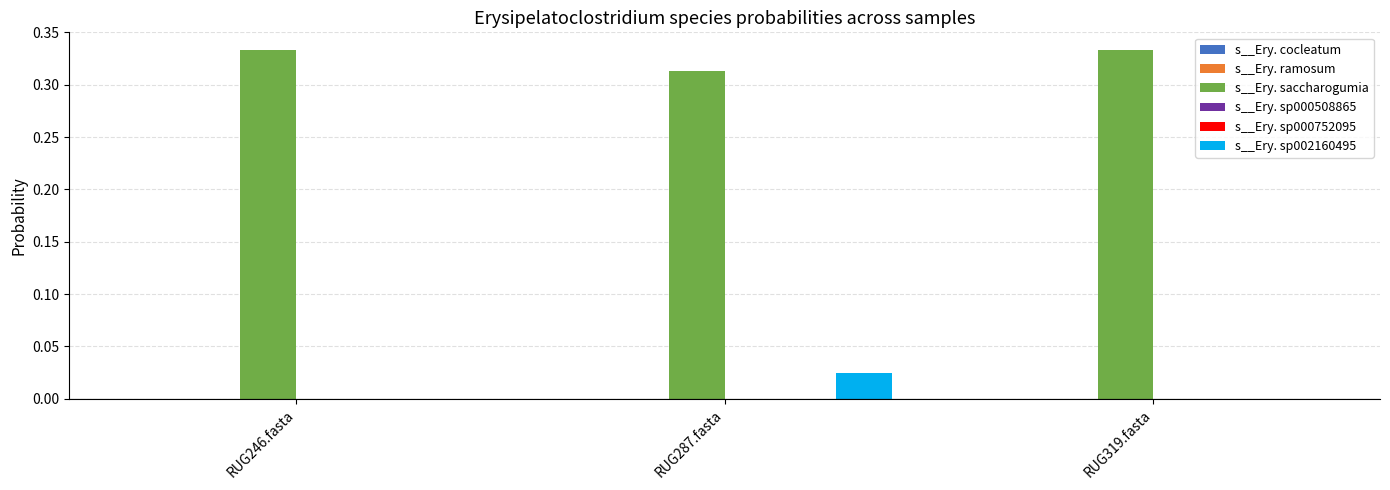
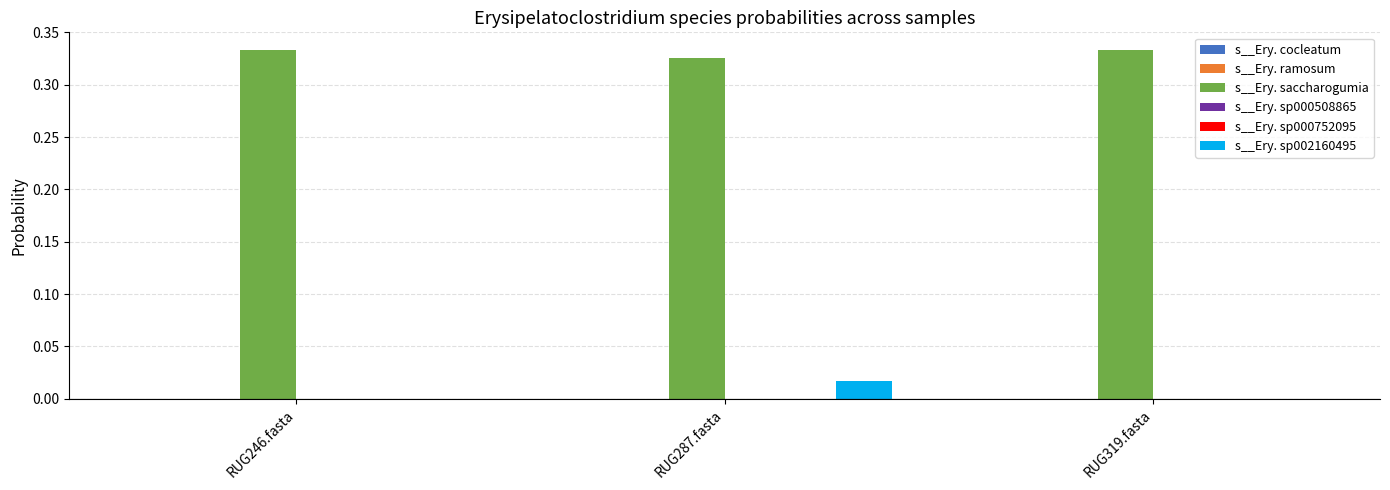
s__Ery. saccharogumia, RUG287.fasta: 0.313 -> 0.325
s__Ery. sp002160495, RUG287.fasta: 0.025 -> 0.017
